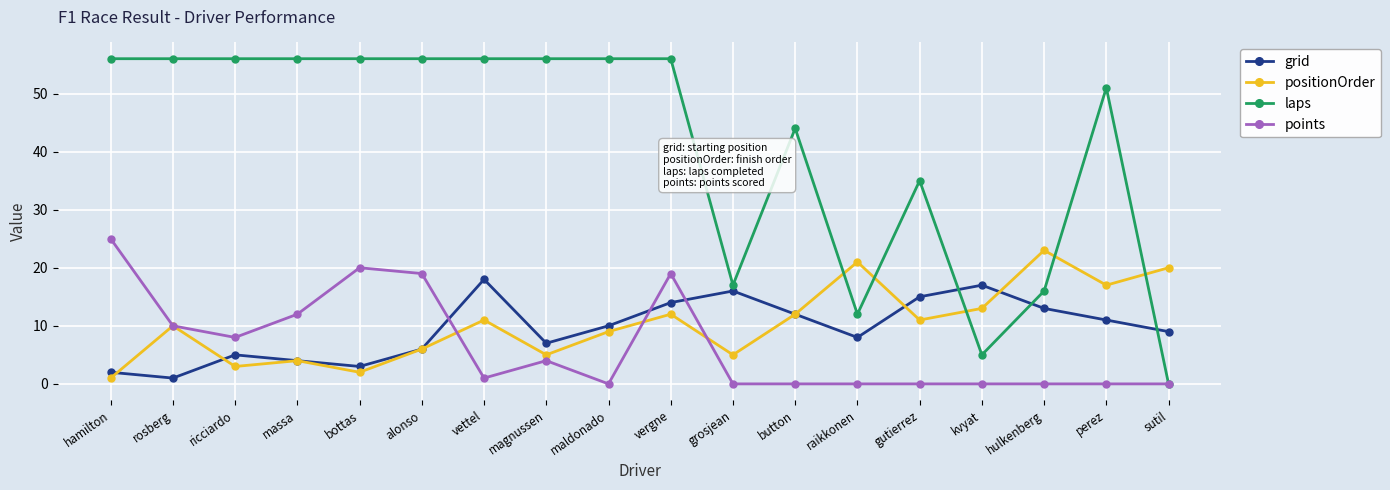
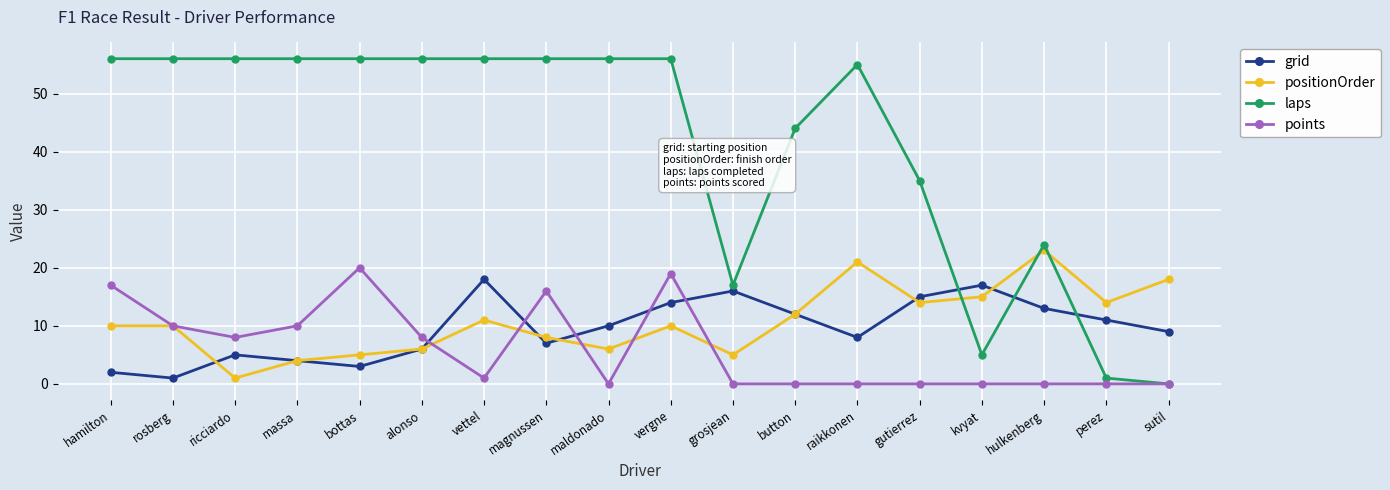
positionOrder, hamilton: 1 -> 10
points, hamilton: 25 -> 17
positionOrder, ricciardo: 3 -> 1
points, massa: 12 -> 10
positionOrder, bottas: 2 -> 5
points, alonso: 19 -> 8
positionOrder, magnussen: 5 -> 8
points, magnussen: 4 -> 16
positionOrder, maldonado: 9 -> 6
positionOrder, vergne: 12 -> 10
laps, raikkonen: 12 -> 55
positionOrder, gutierrez: 11 -> 14
positionOrder, kvyat: 13 -> 15
laps, hulkenberg: 16 -> 24
positionOrder, perez: 17 -> 14
laps, perez: 51 -> 1
positionOrder, sutil: 20 -> 18
